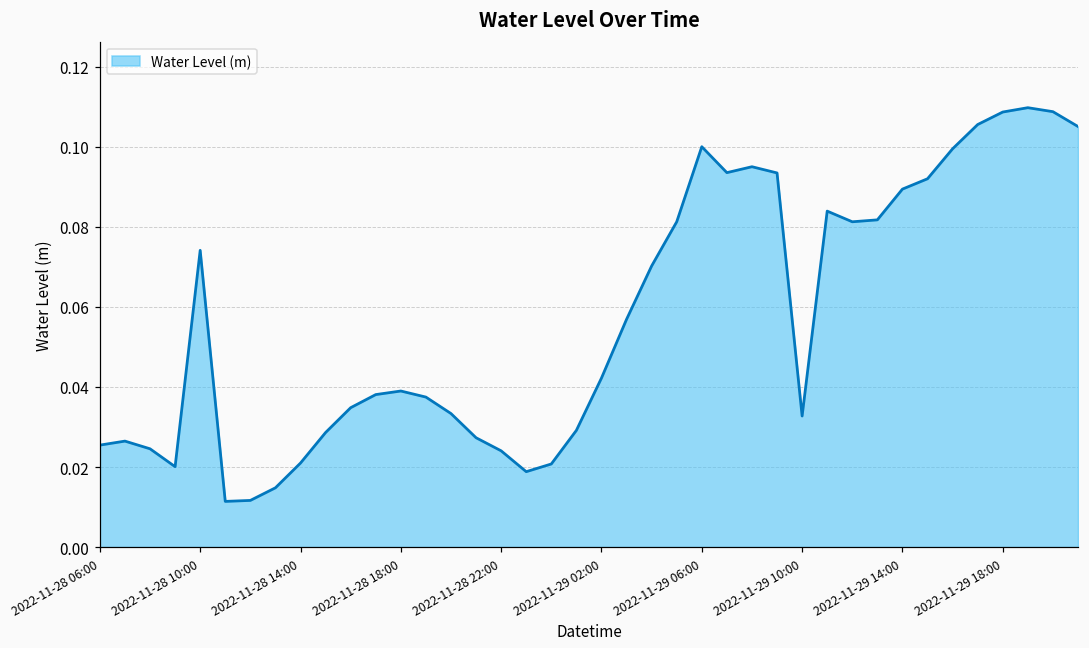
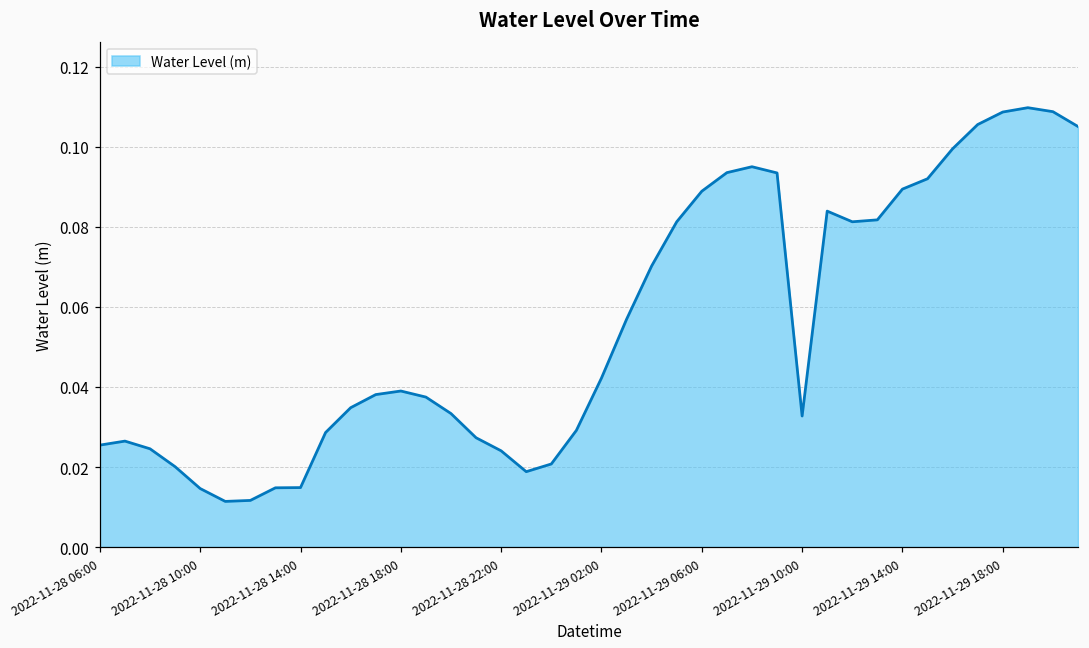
2022-11-28 10:00: 0.074 -> 0.015
2022-11-28 14:00: 0.021 -> 0.015
2022-11-29 06:00: 0.100 -> 0.089
